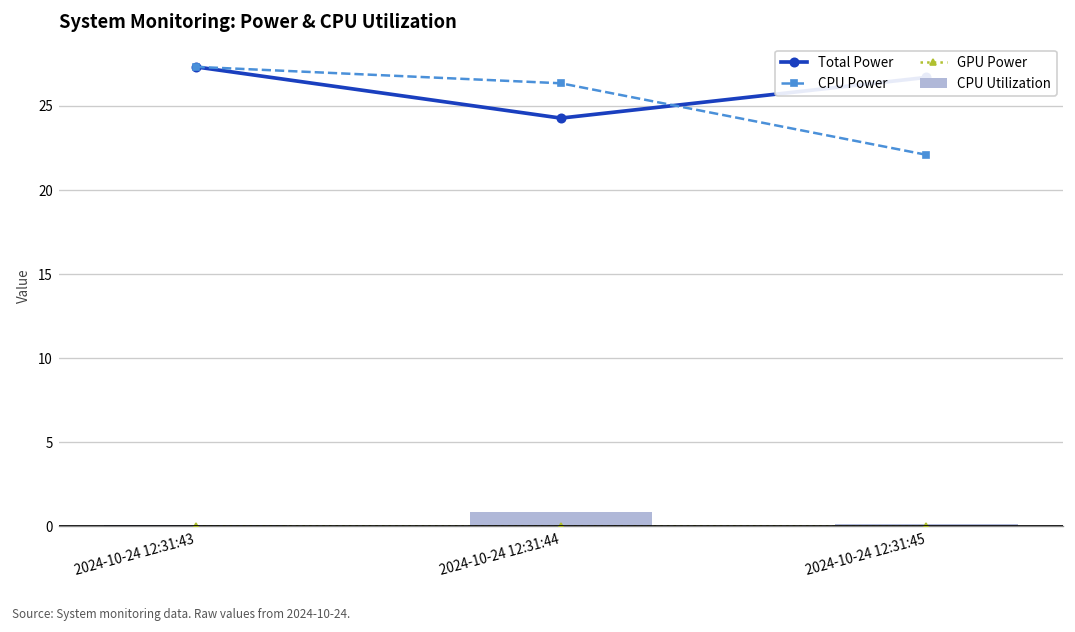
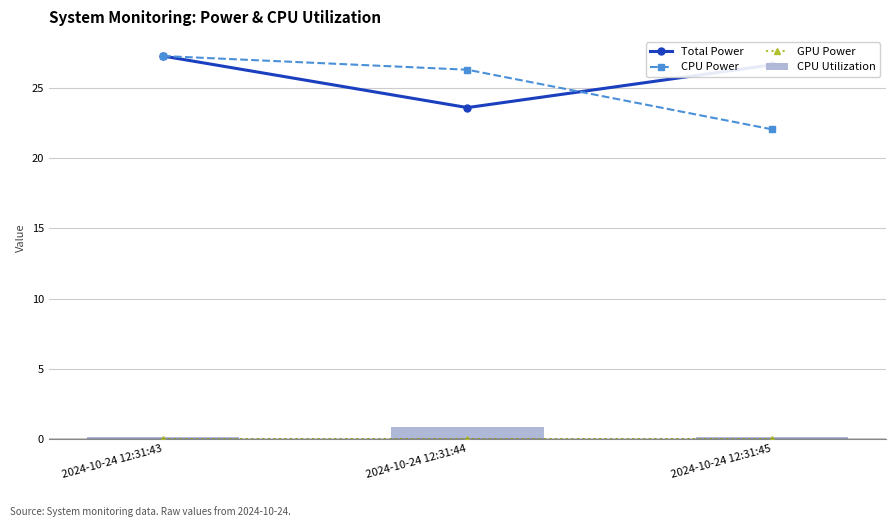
Total Power, 2024-10-24 12:31:44: 24.3 -> 23.6
